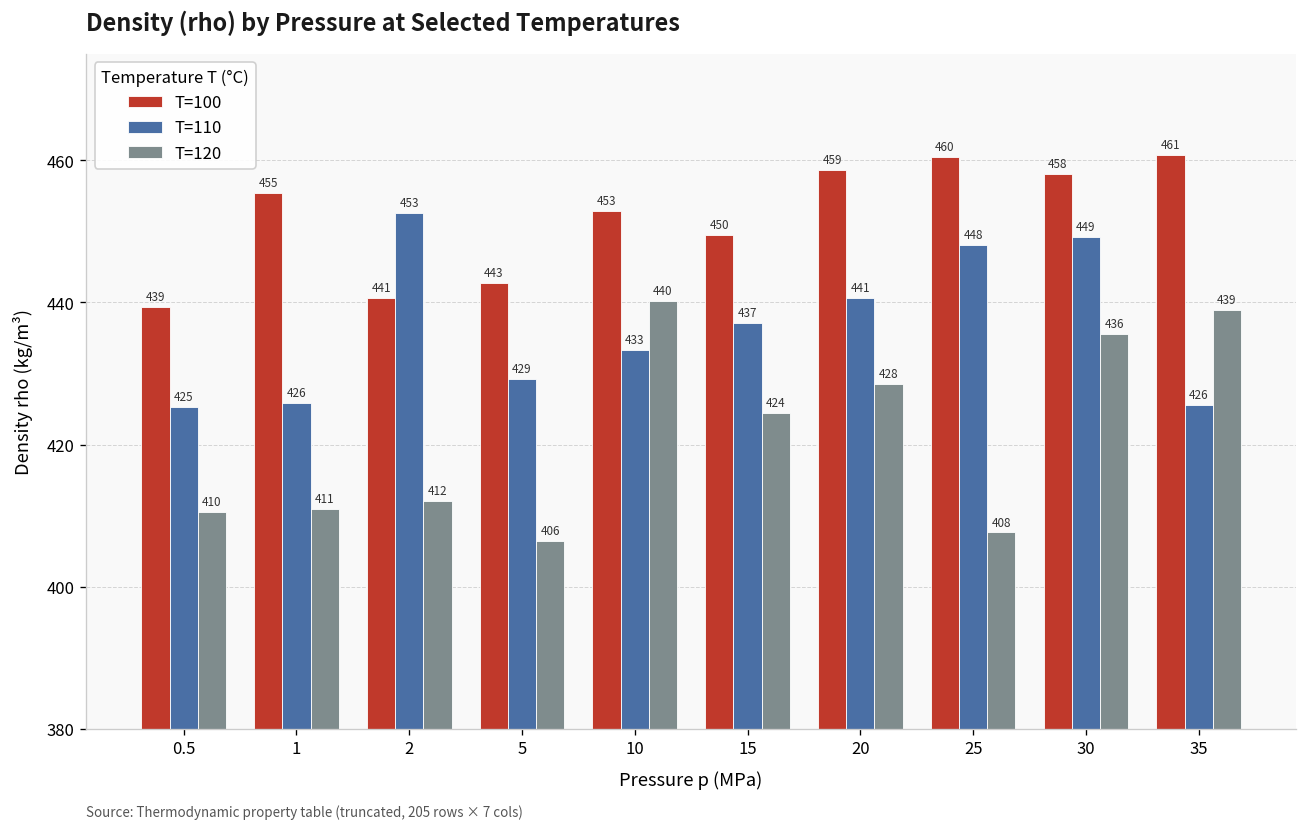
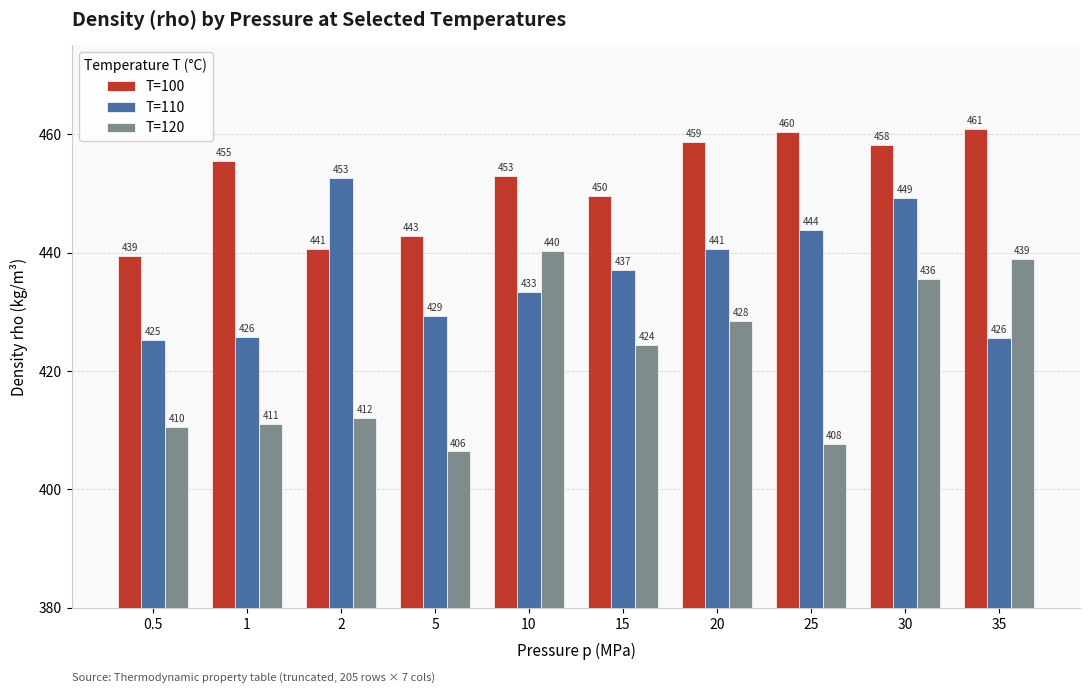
T=110, 25: 448 -> 444
